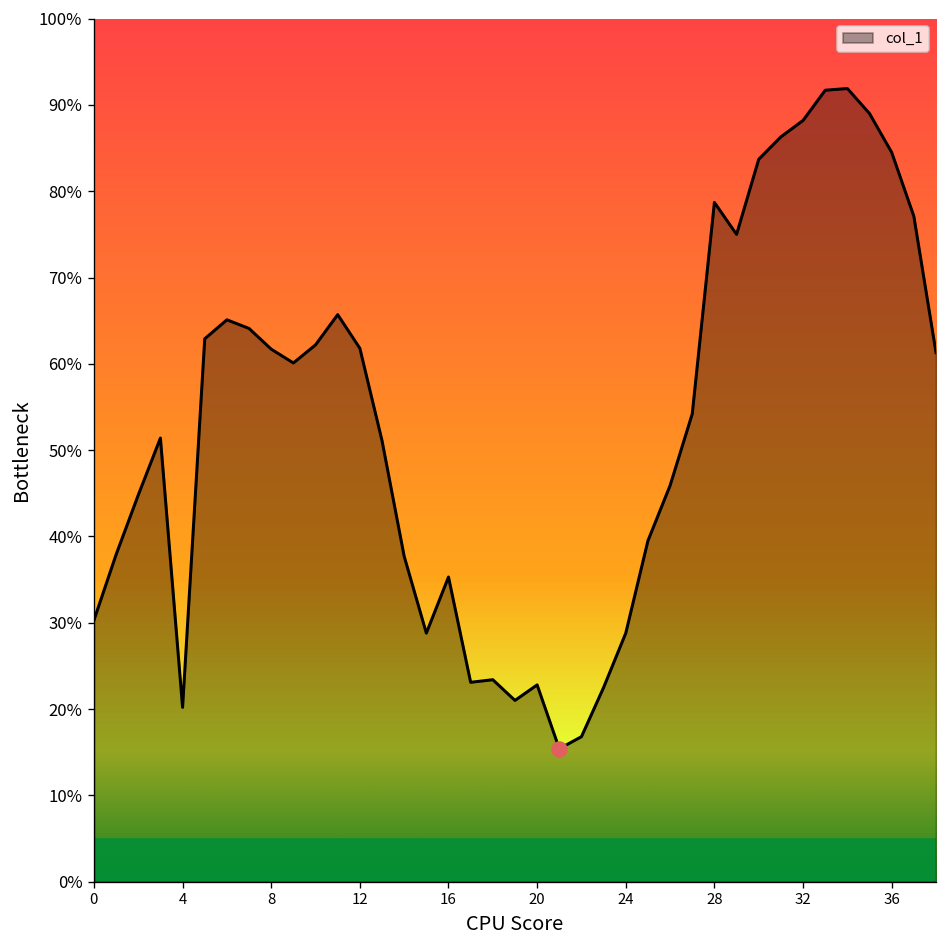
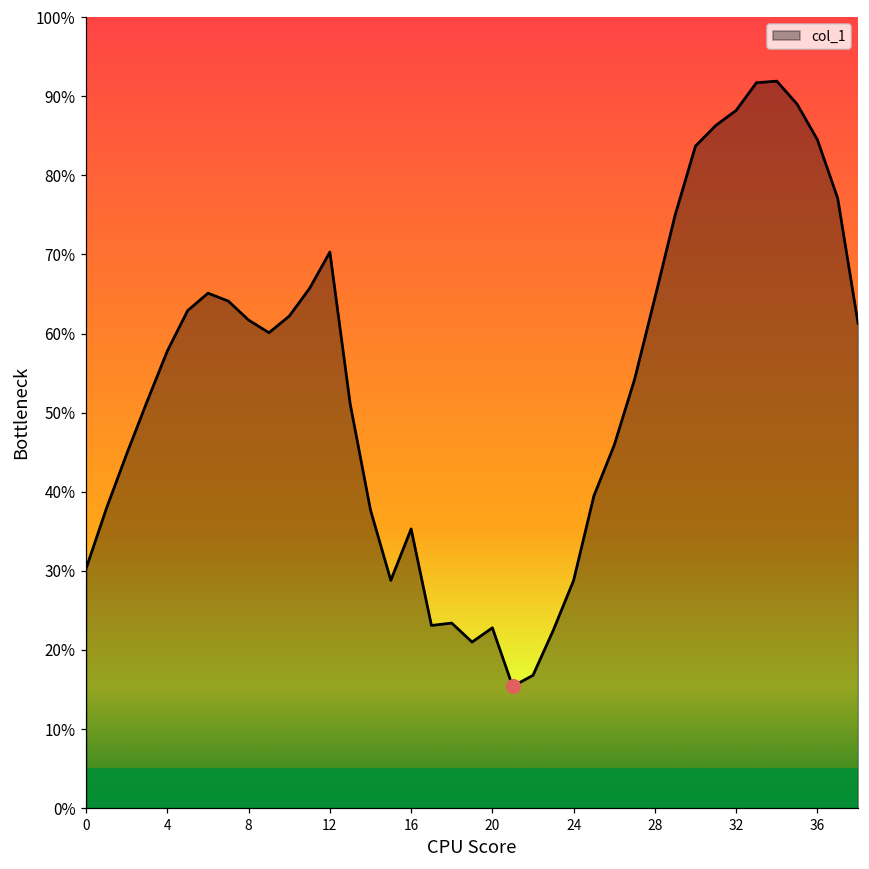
col_1, 4: 20% -> 58%
col_1, 12: 62% -> 70%
col_1, 28: 79% -> 65%
